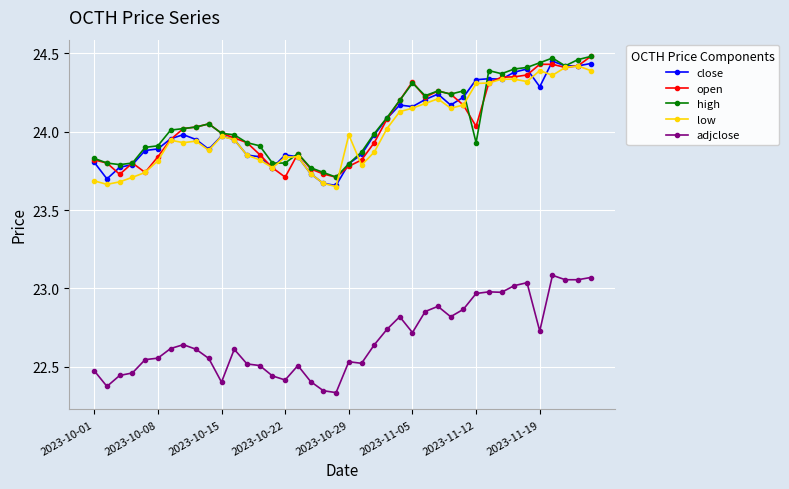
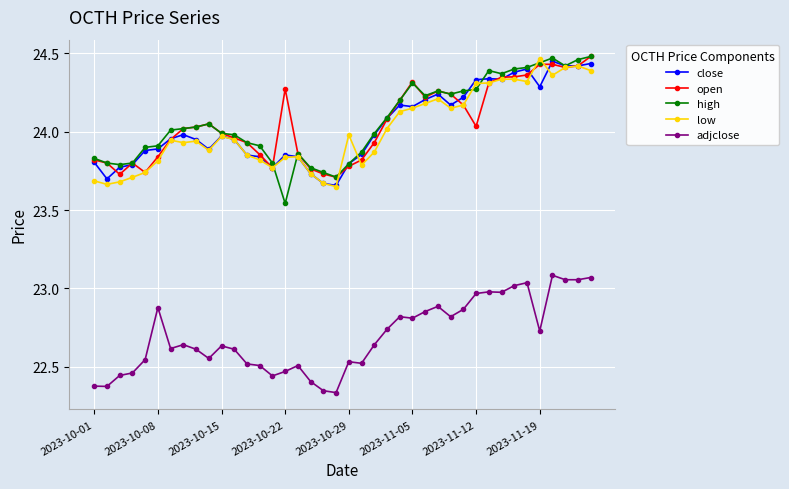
adjclose, 2023-10-01: 22.47 -> 22.38
adjclose, 2023-10-08: 22.56 -> 22.88
adjclose, 2023-10-15: 22.40 -> 22.63
open, 2023-10-22: 23.71 -> 24.27
high, 2023-10-22: 23.80 -> 23.54
adjclose, 2023-10-22: 22.42 -> 22.47
adjclose, 2023-11-05: 22.72 -> 22.81
high, 2023-11-12: 23.93 -> 24.27
low, 2023-11-19: 24.39 -> 24.47
